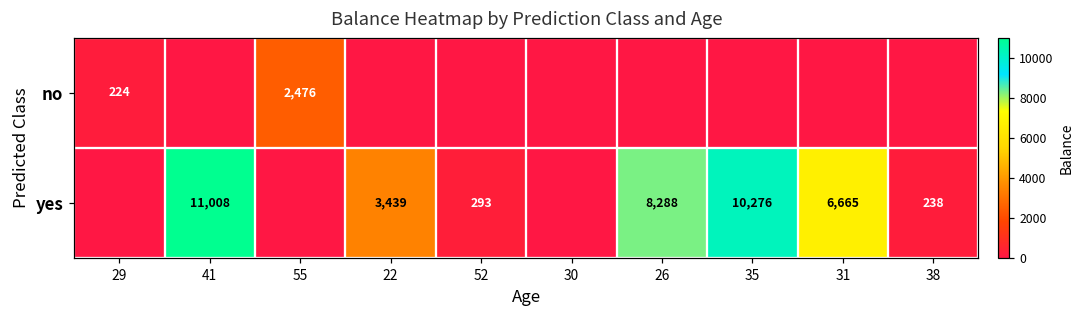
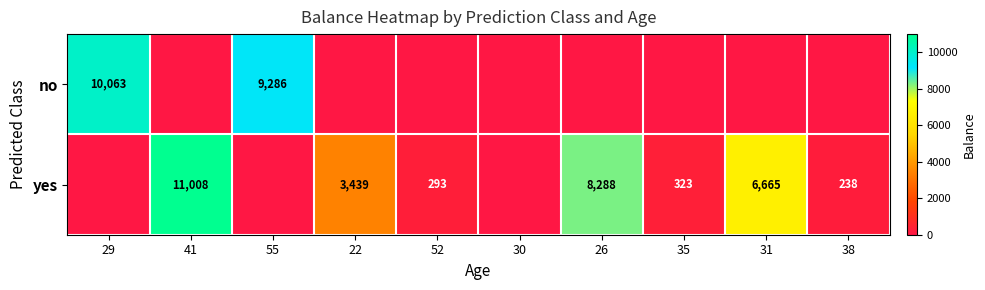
no, 29: 224 -> 10,063
no, 55: 2,476 -> 9,286
yes, 35: 10,276 -> 323
